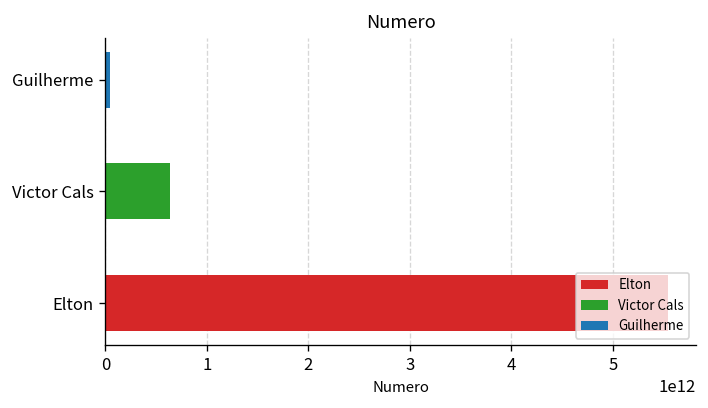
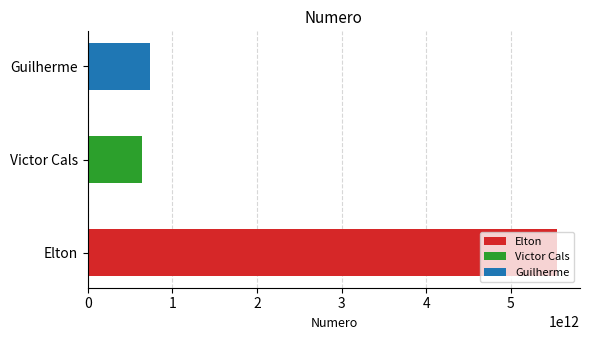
Guilherme: 0 -> 700000000000
